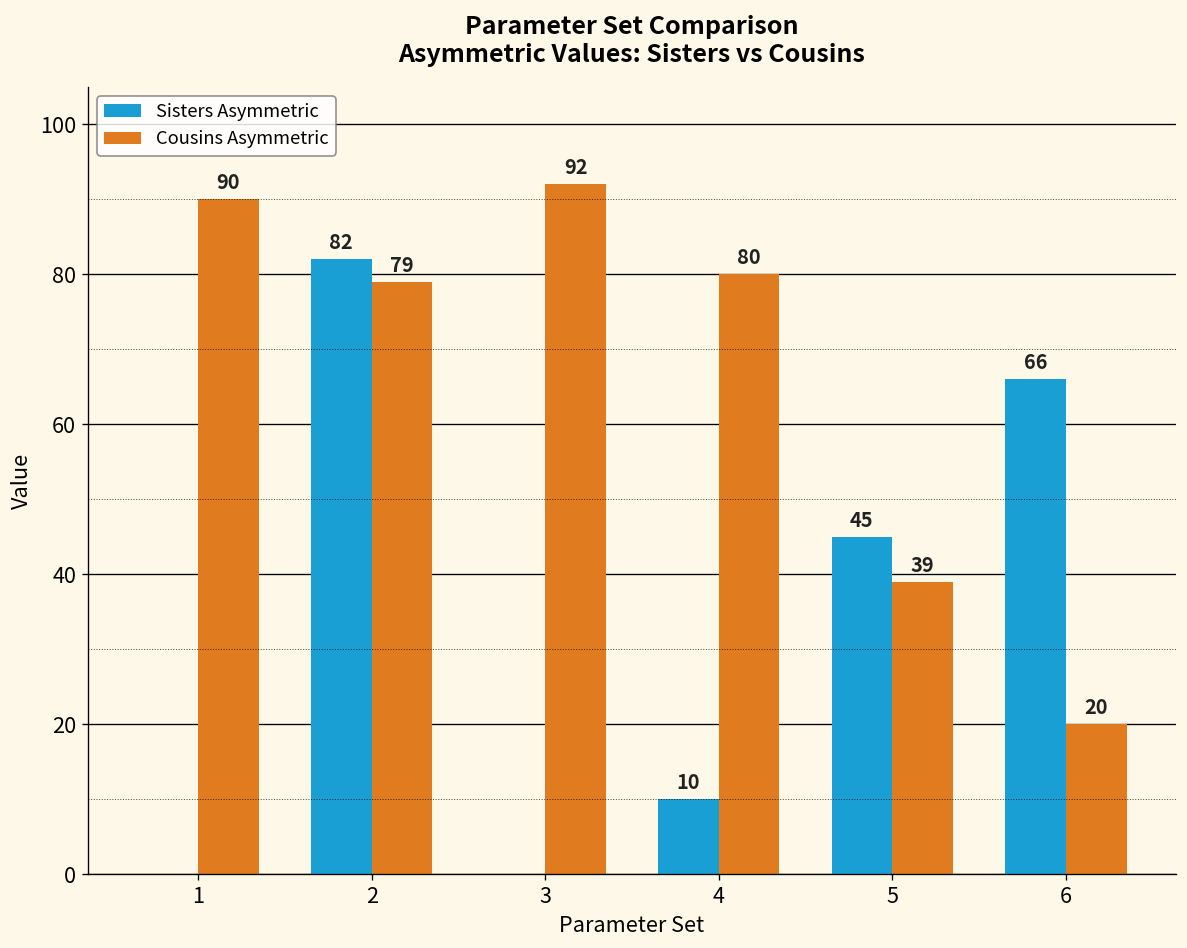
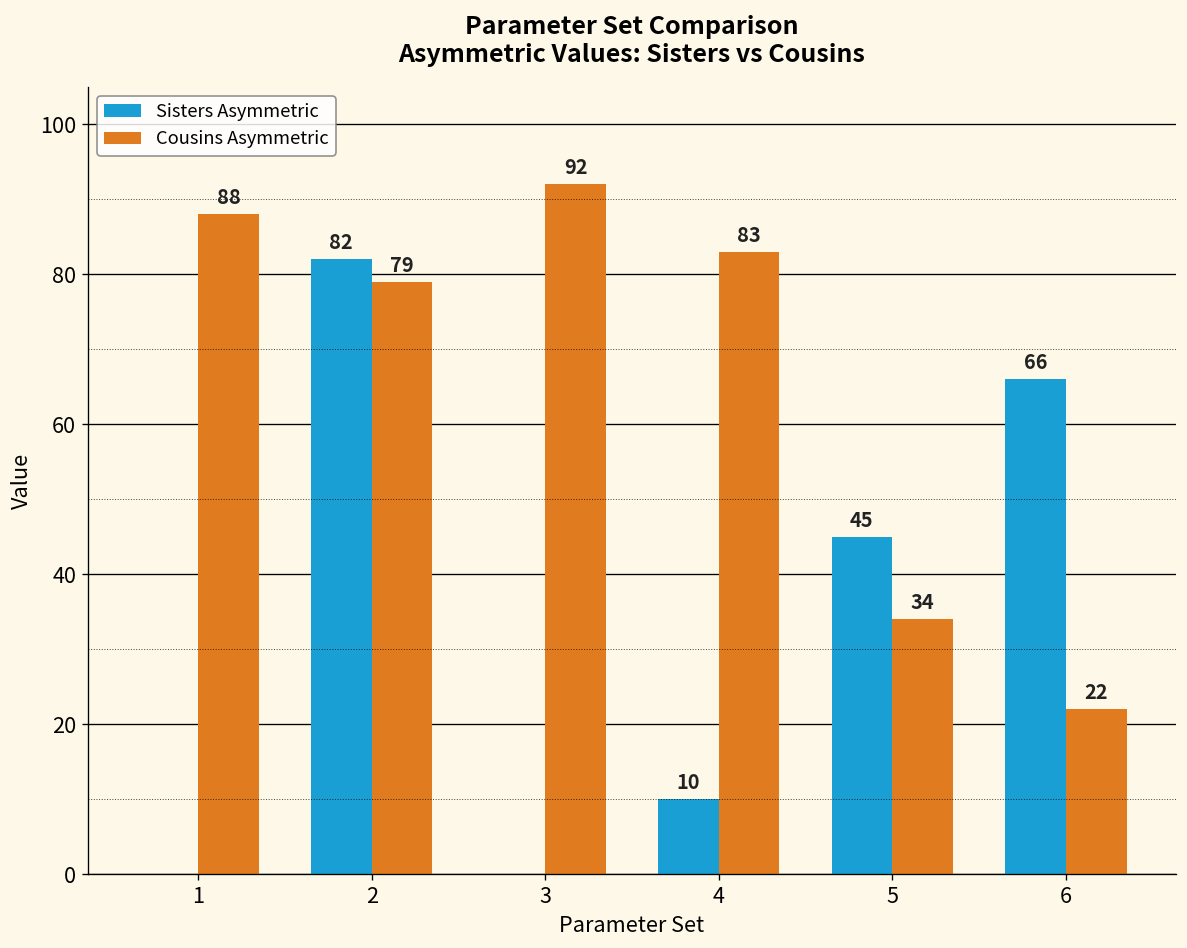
Cousins Asymmetric, 1: 90 -> 88
Cousins Asymmetric, 4: 80 -> 83
Cousins Asymmetric, 5: 39 -> 34
Cousins Asymmetric, 6: 20 -> 22
